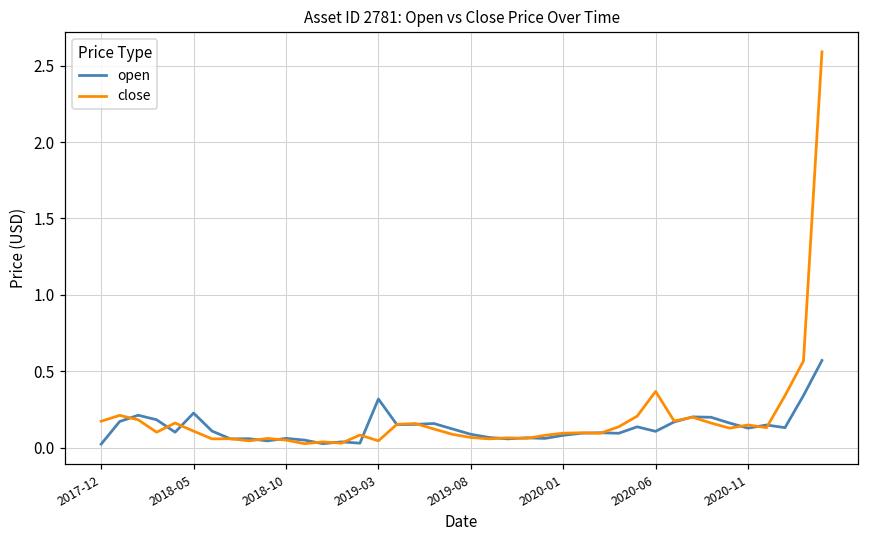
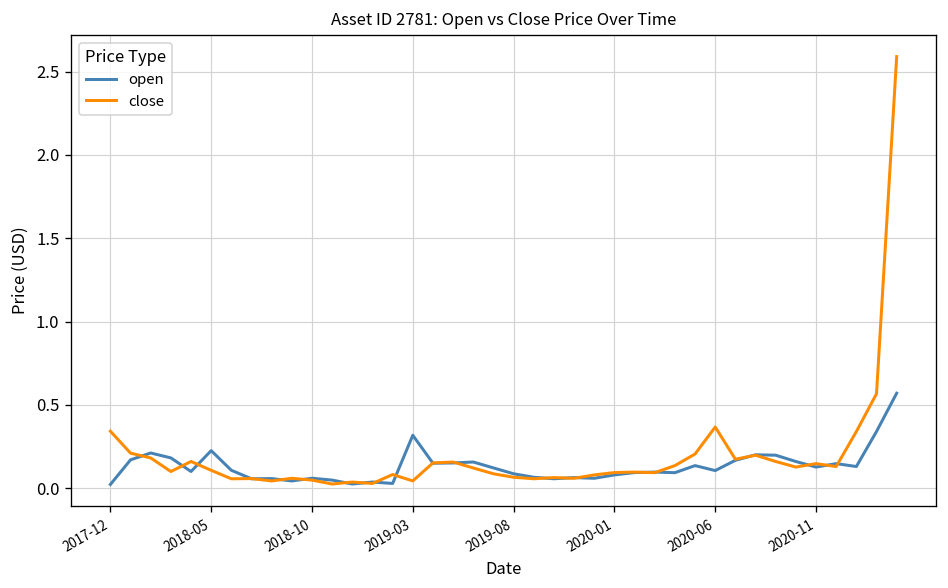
close, 2017-12: 0.17 -> 0.34
